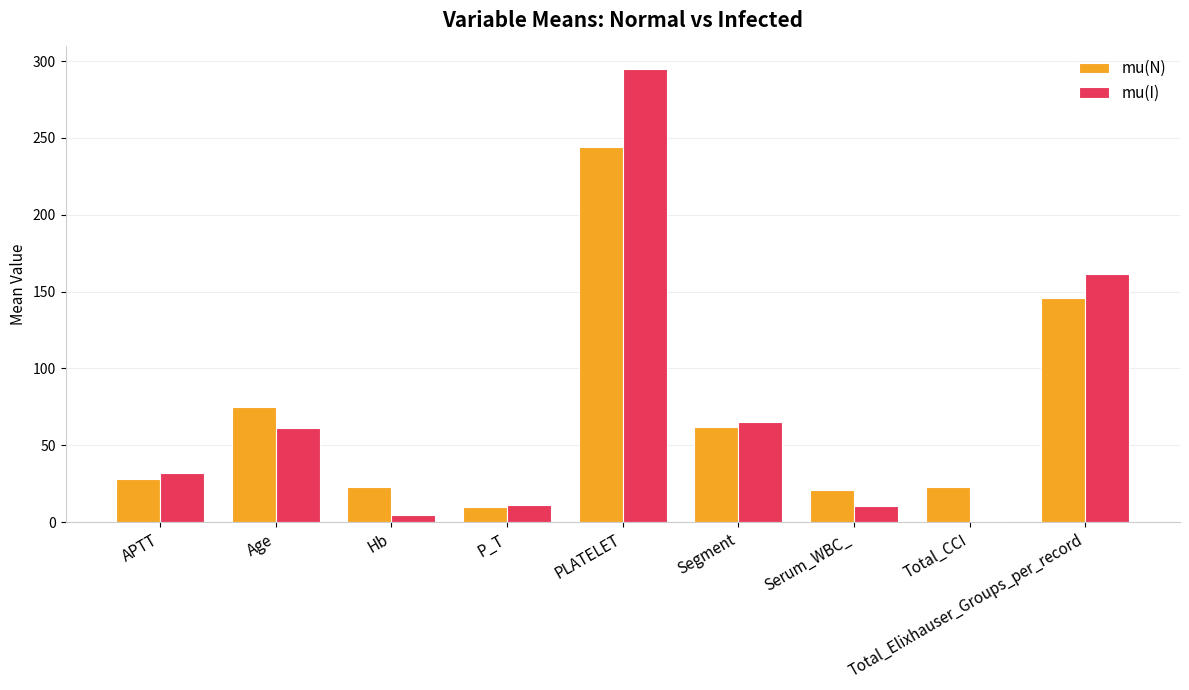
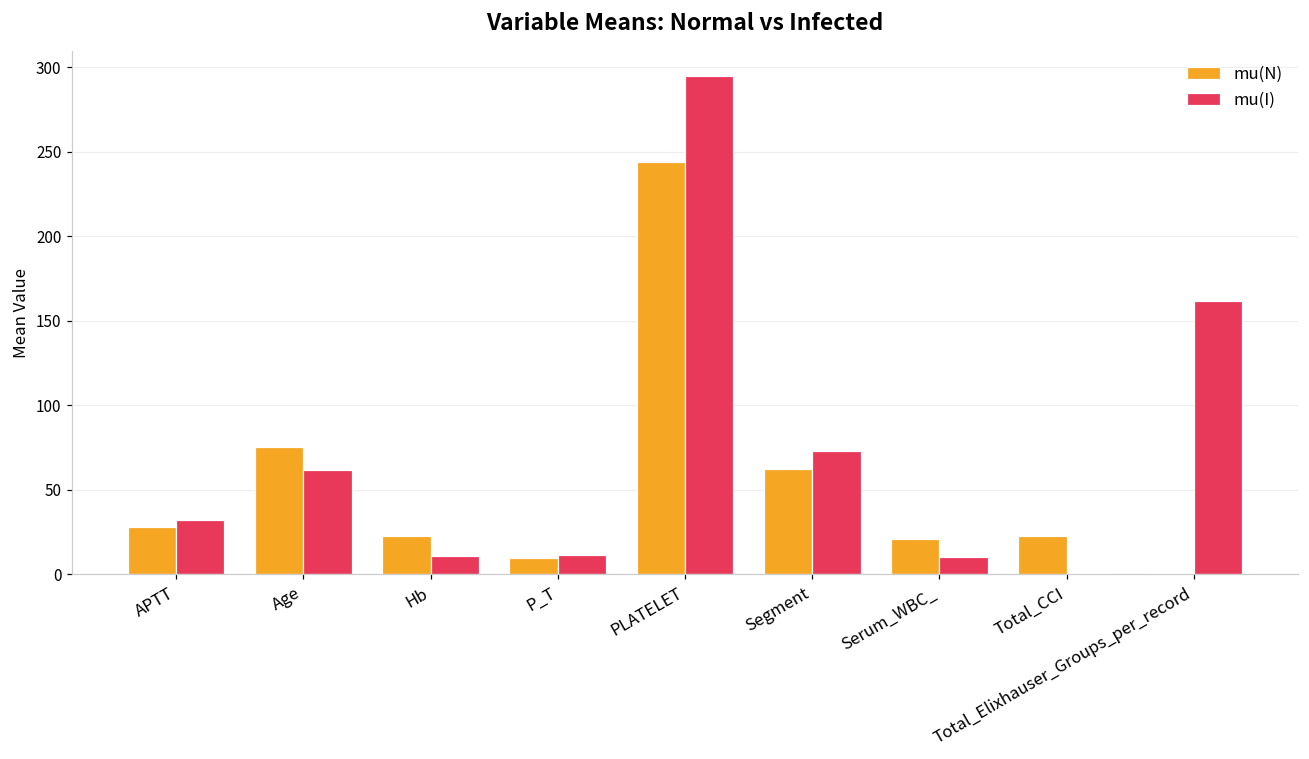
mu(I), Hb: 5 -> 11
mu(I), Segment: 65 -> 73
mu(N), Total_Elixhauser_Groups_per_record: 146 -> 1
